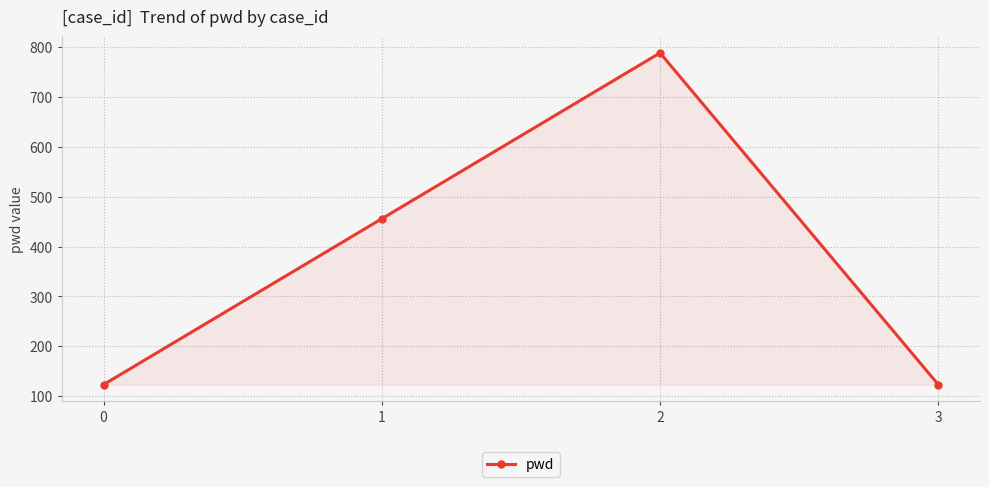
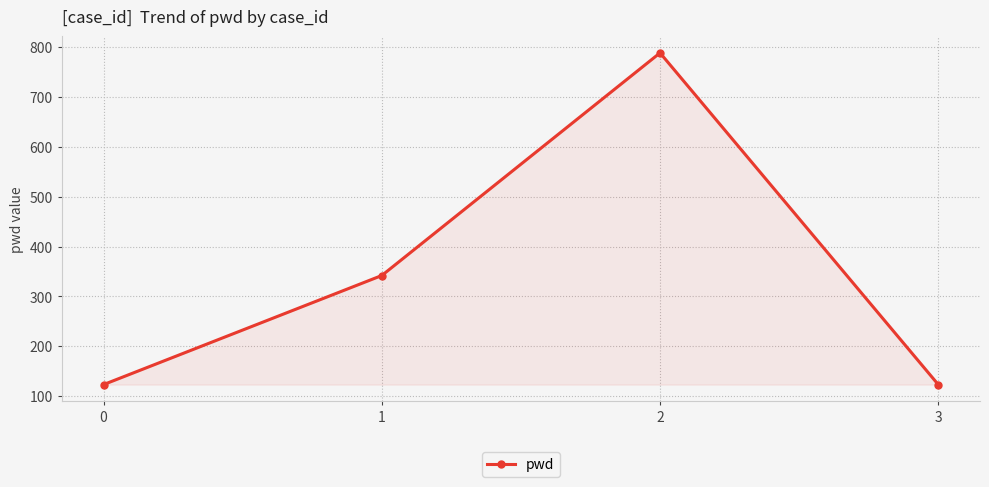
1: 460 -> 340
